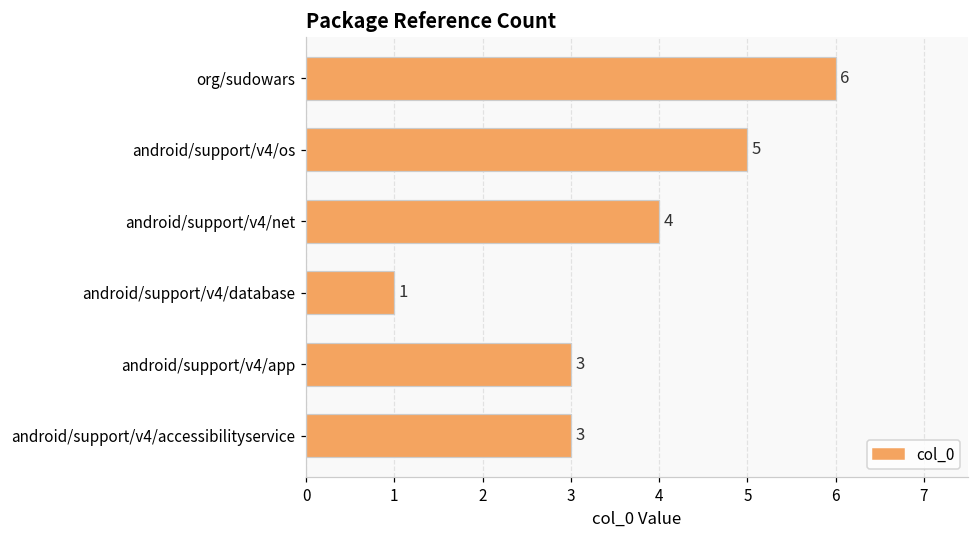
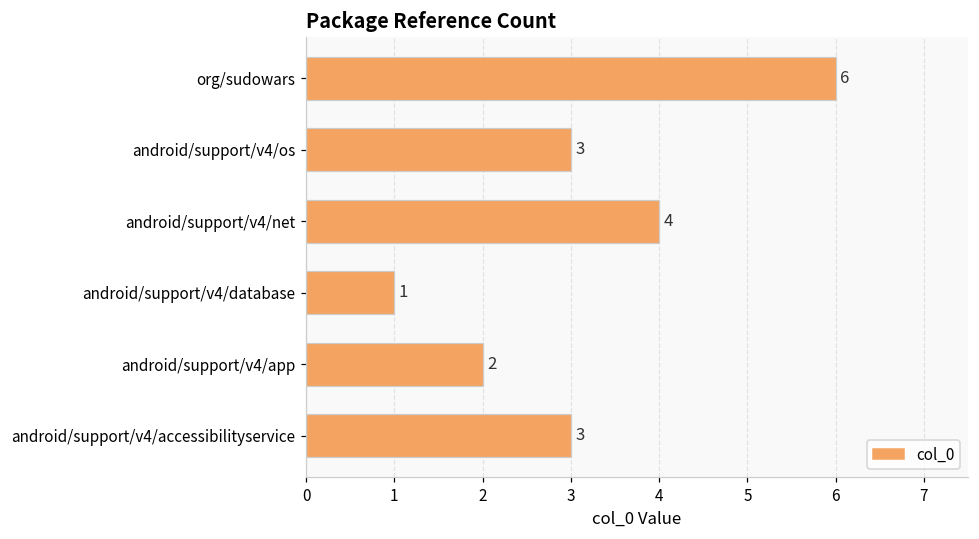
android/support/v4/os: 5 -> 3
android/support/v4/app: 3 -> 2
